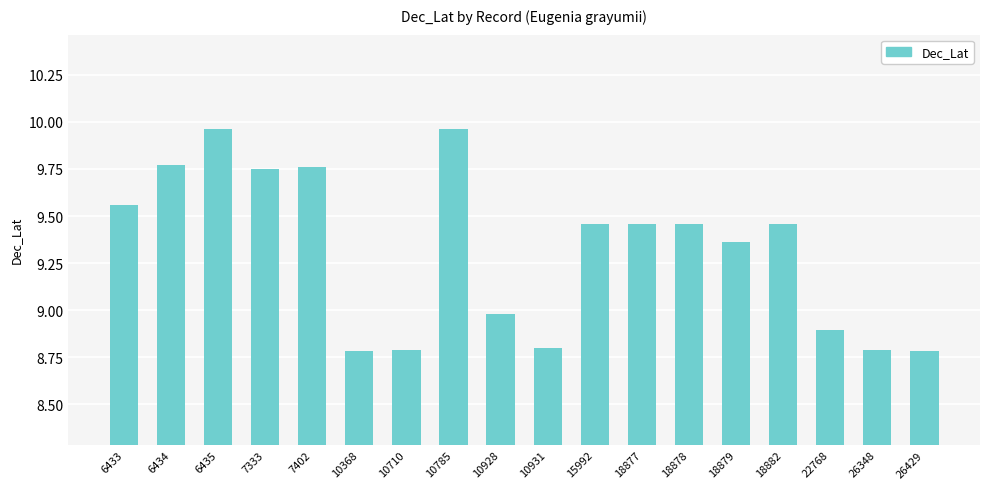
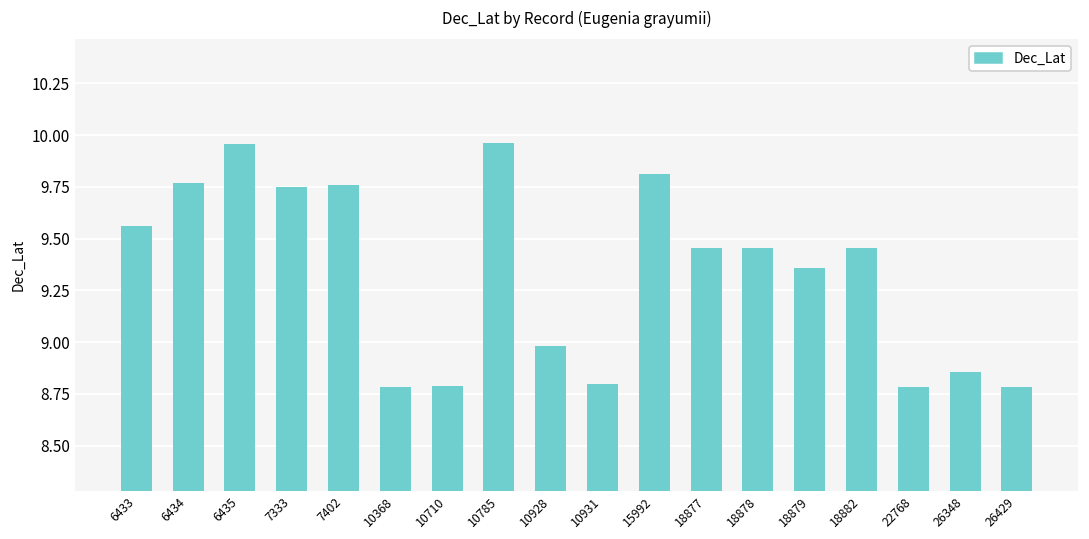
15992: 9.46 -> 9.81
22768: 8.90 -> 8.78
26348: 8.79 -> 8.86
